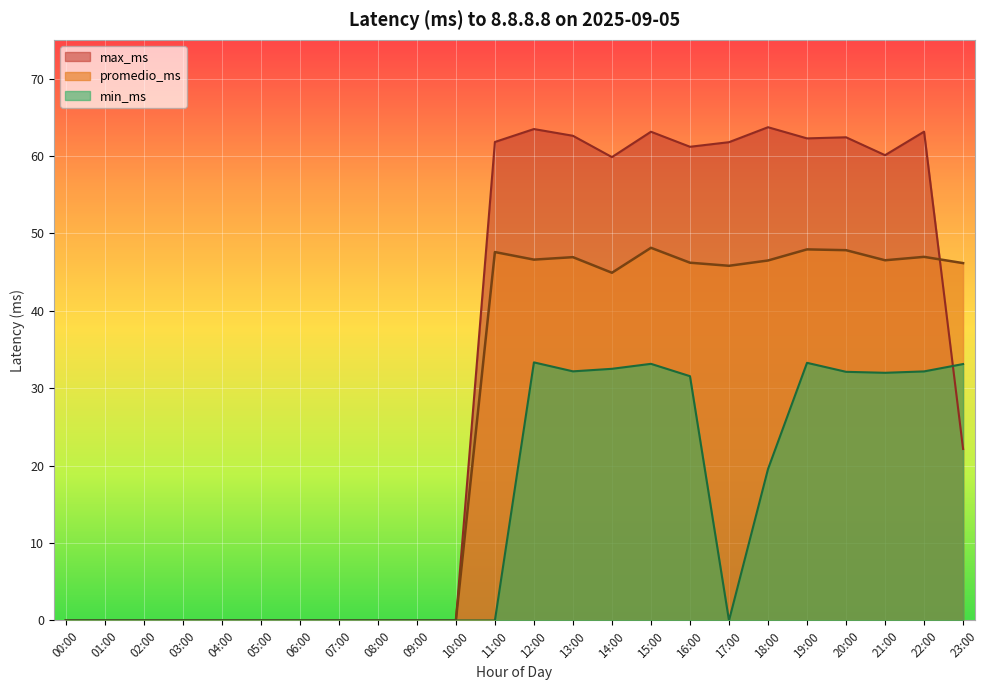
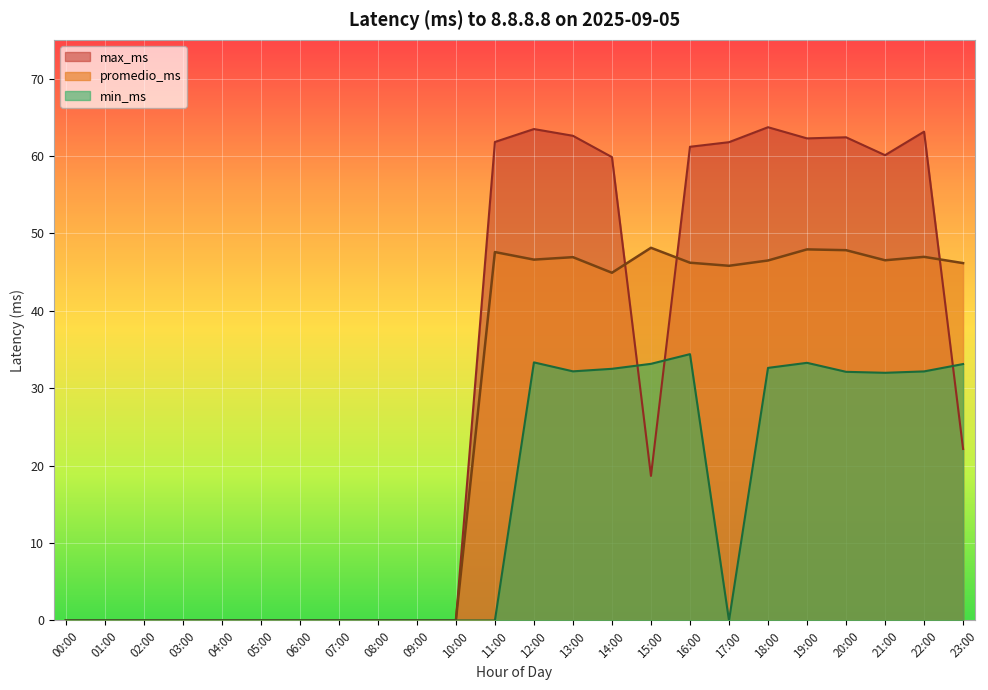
max_ms, 15:00: 63 -> 19
min_ms, 16:00: 32 -> 34
min_ms, 18:00: 20 -> 33
